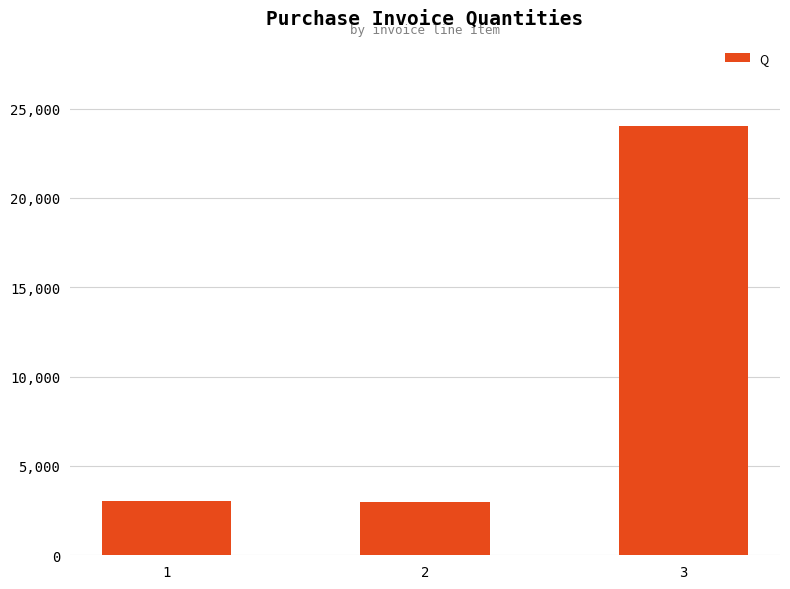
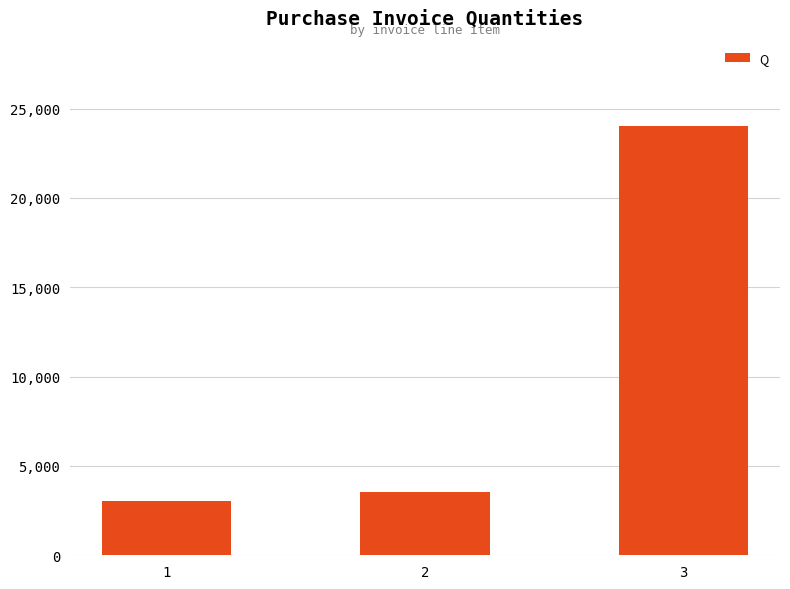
2: 3,000 -> 3,500
